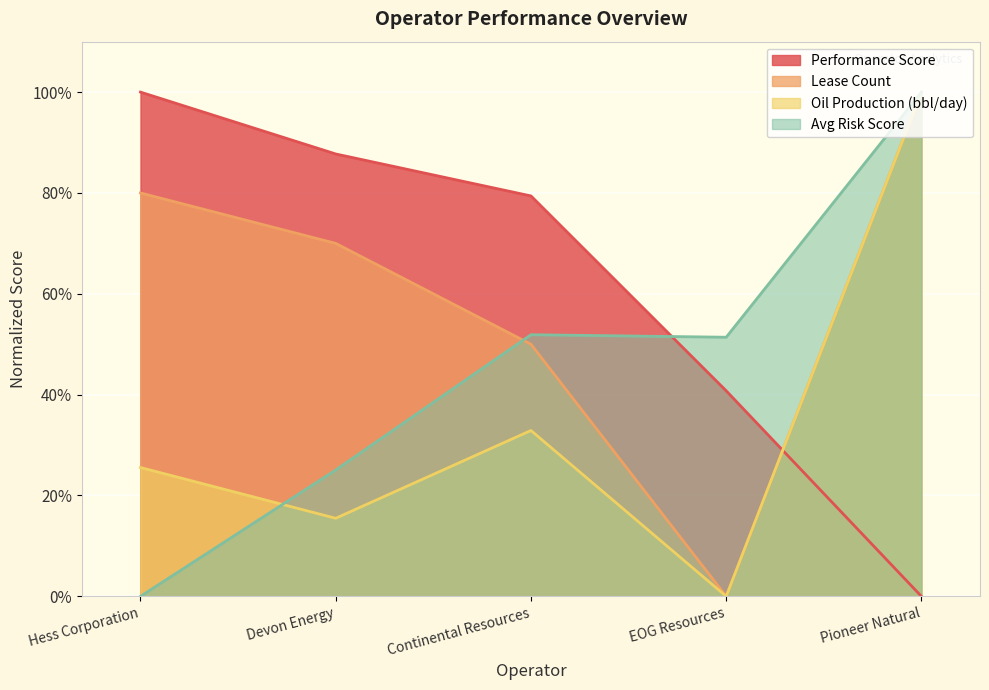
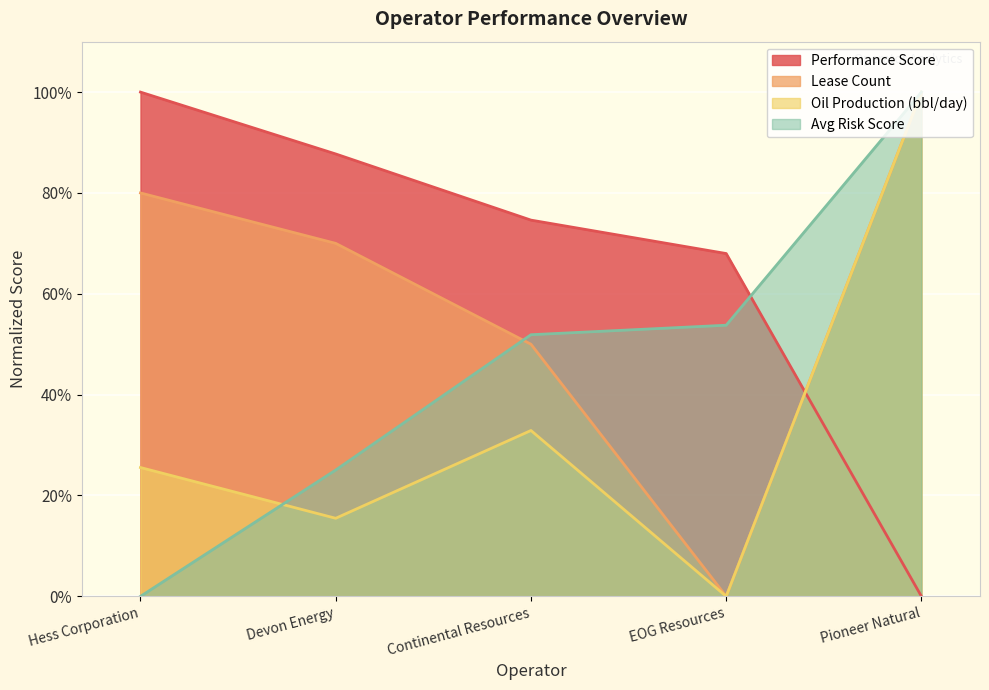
Performance Score, Continental Resources: 79% -> 75%
Performance Score, EOG Resources: 41% -> 68%
Avg Risk Score, EOG Resources: 51% -> 54%
